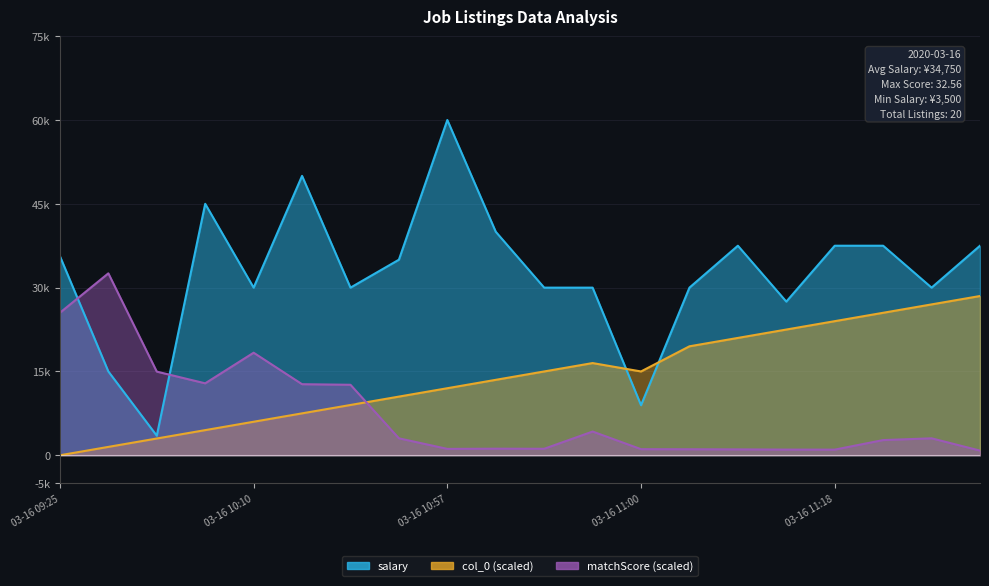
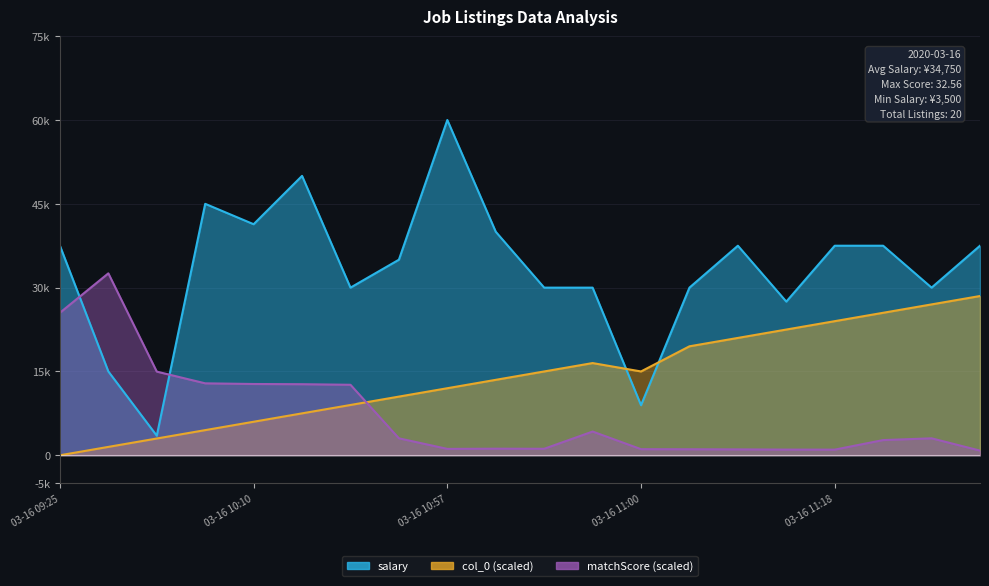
salary, 03-16 09:25: 36000 -> 38000
salary, 03-16 10:10: 30000 -> 41000
matchScore (scaled), 03-16 10:10: 18000 -> 13000
